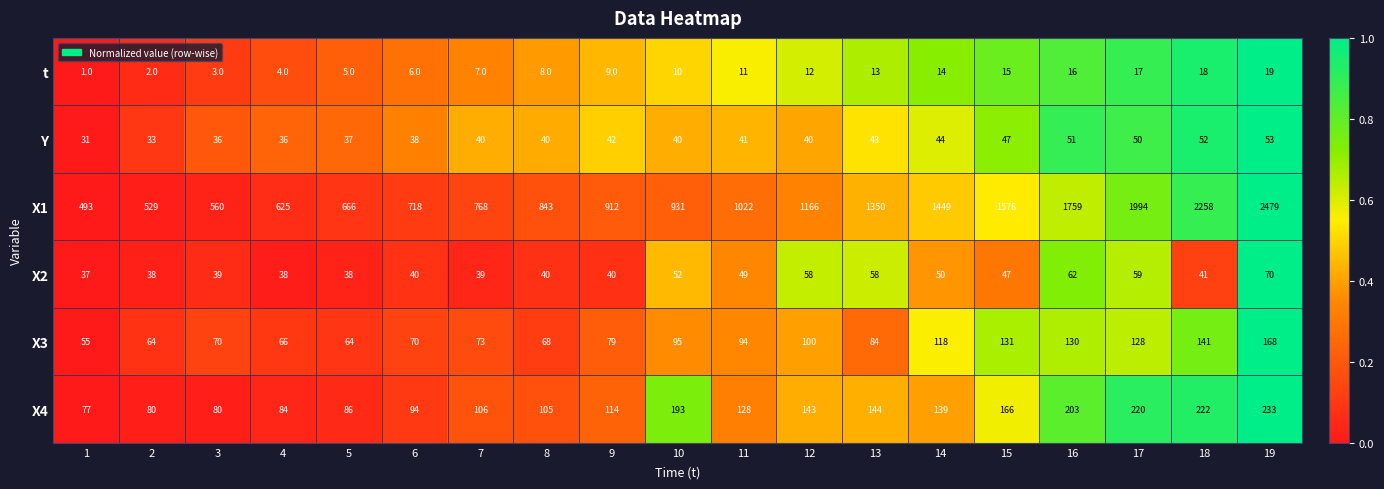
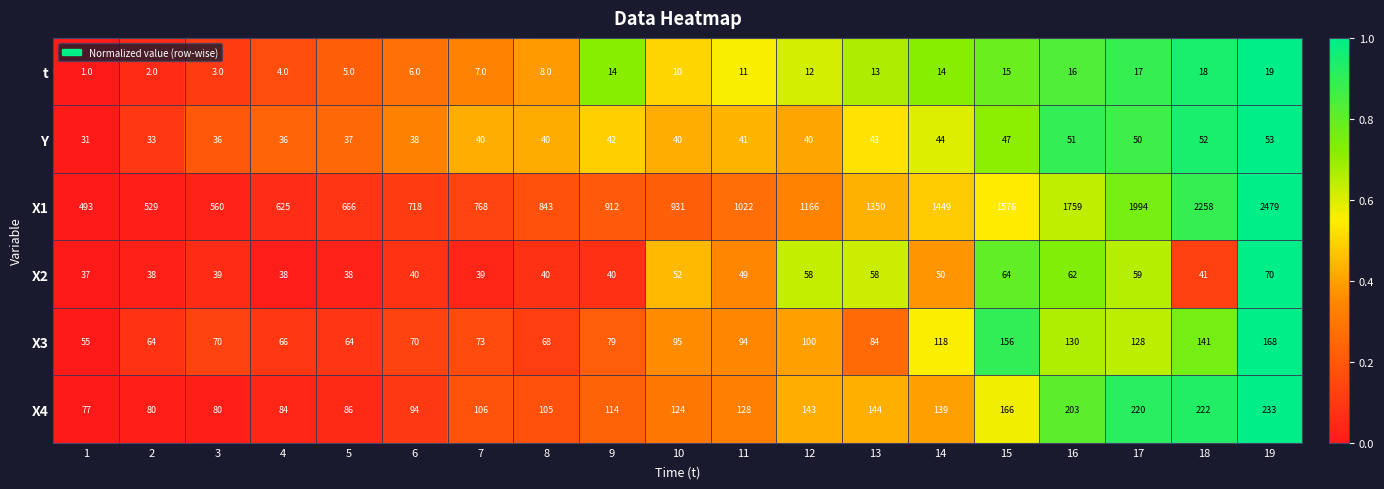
t, 9: 9.0 -> 14
X2, 15: 47 -> 64
X3, 15: 131 -> 156
X4, 10: 193 -> 124
